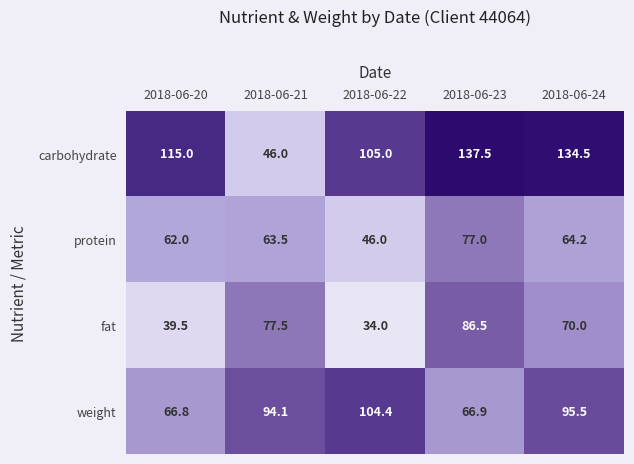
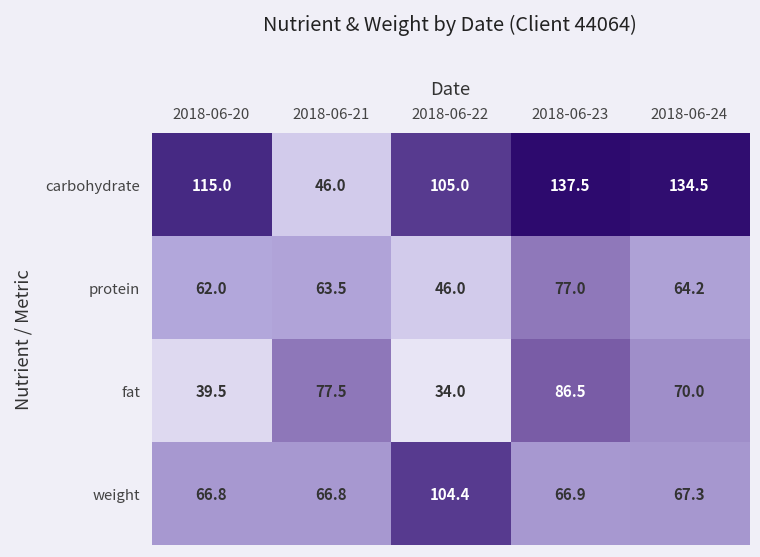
weight, 2018-06-21: 94.1 -> 66.8
weight, 2018-06-24: 95.5 -> 67.3
